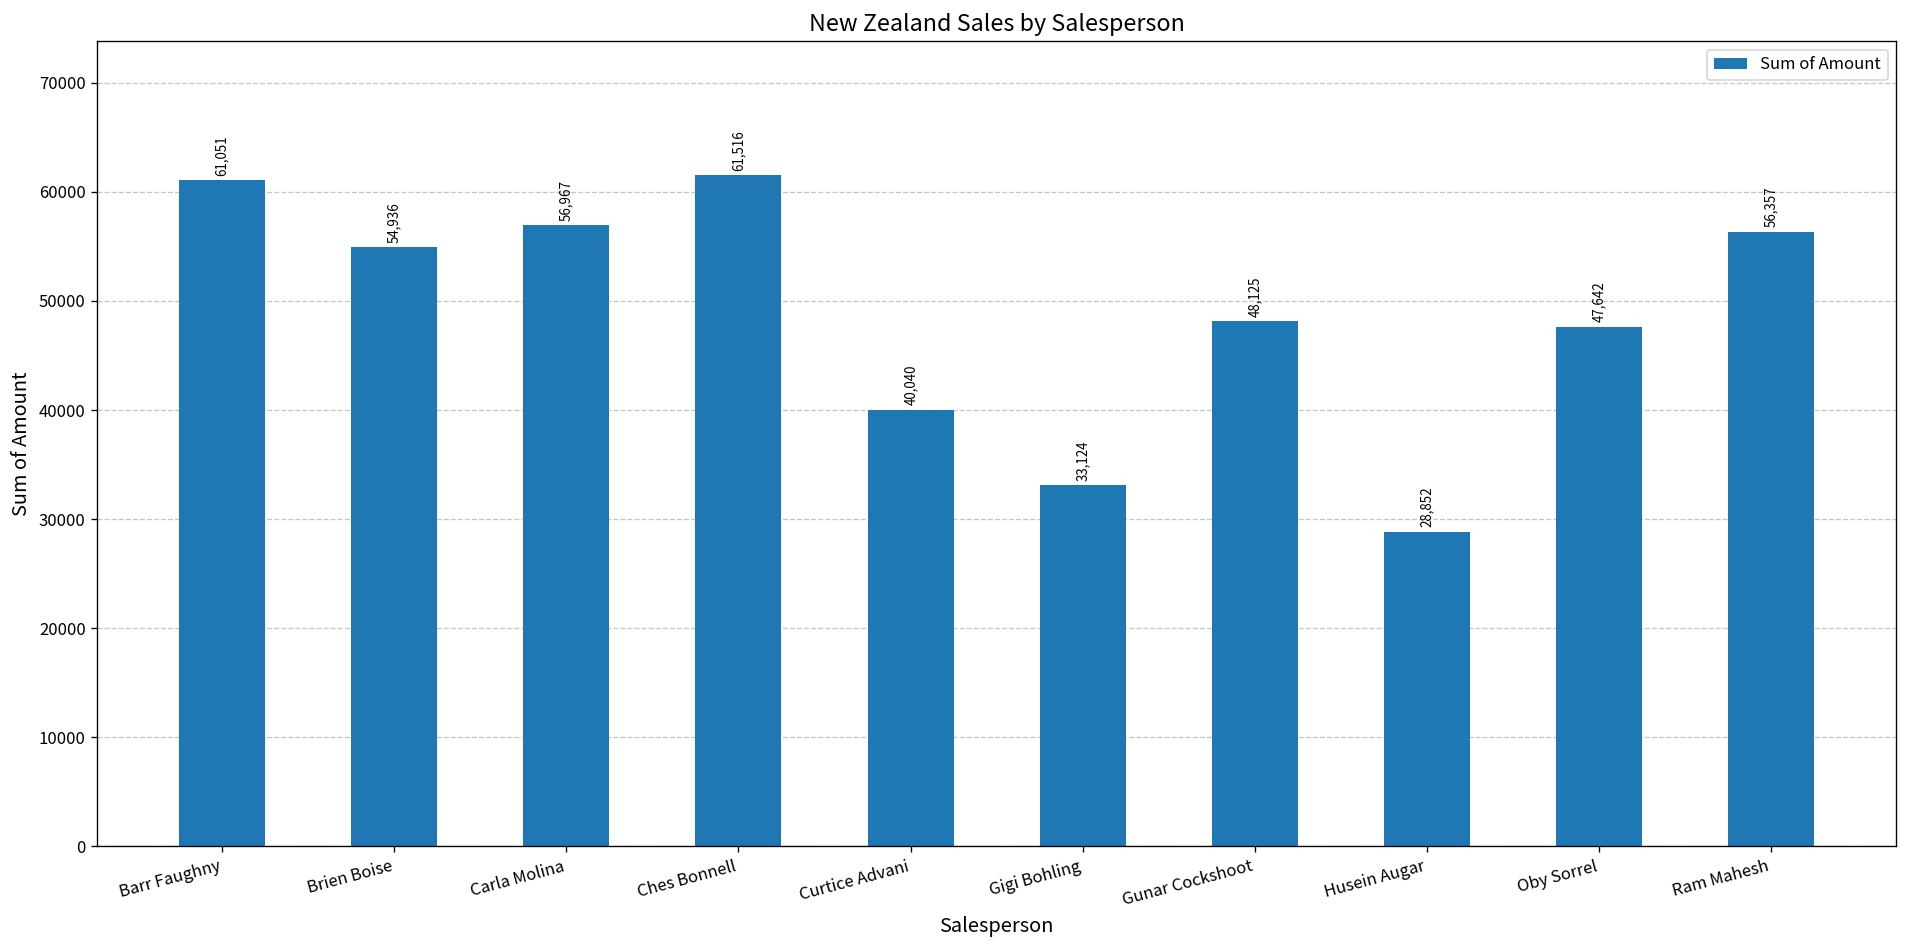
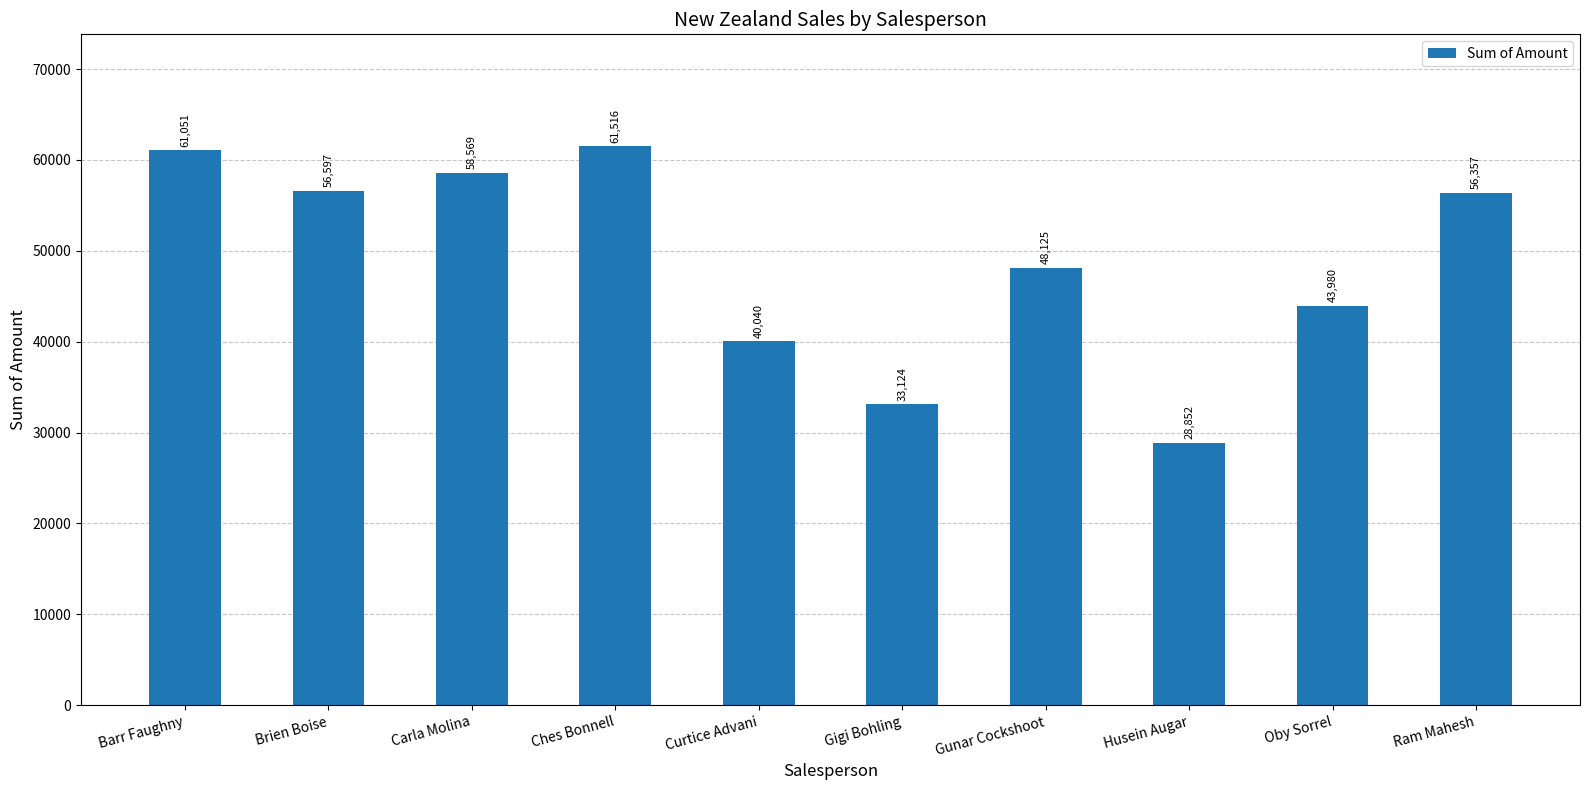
Brien Boise: 54,936 -> 56,597
Carla Molina: 56,967 -> 58,569
Oby Sorrel: 47,642 -> 43,980
